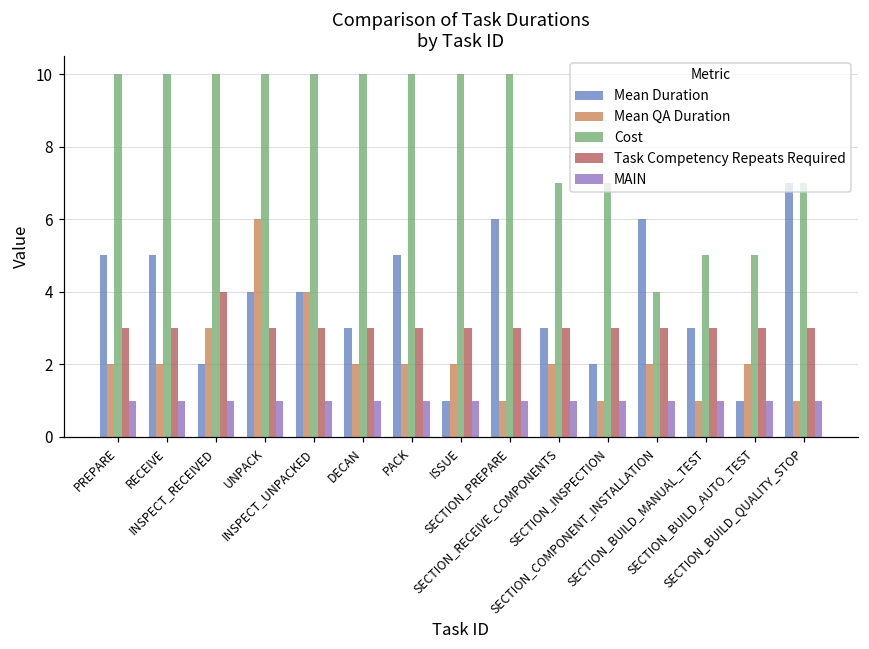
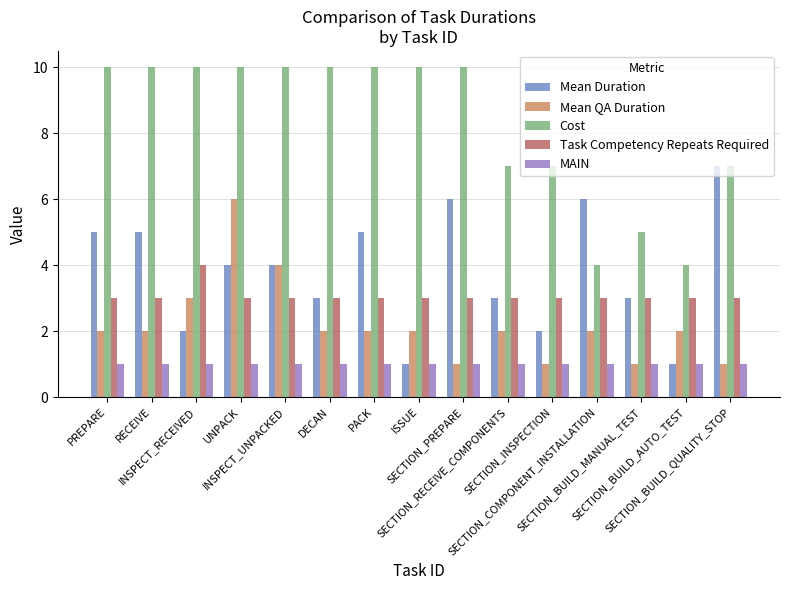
Cost, SECTION_BUILD_AUTO_TEST: 5 -> 4
